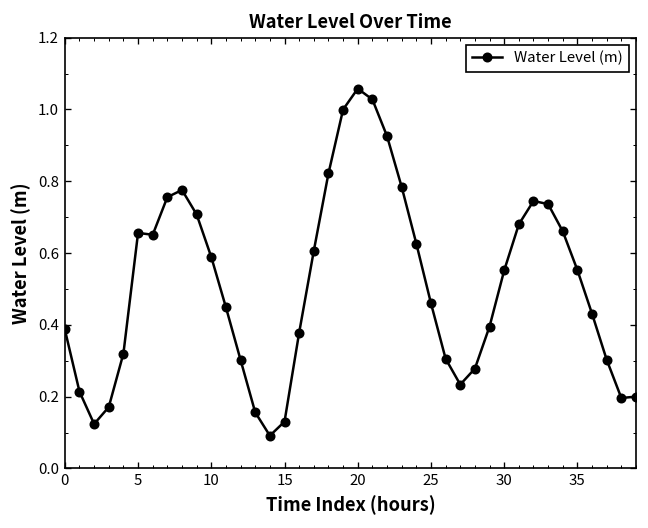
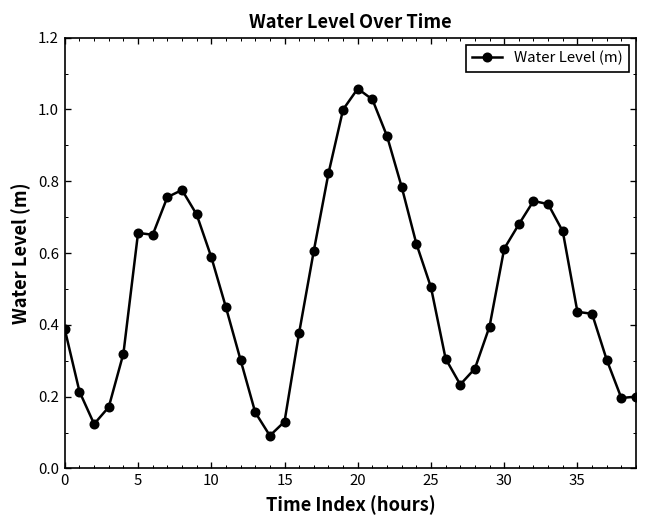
25: 0.46 -> 0.50
30: 0.55 -> 0.61
35: 0.55 -> 0.44
